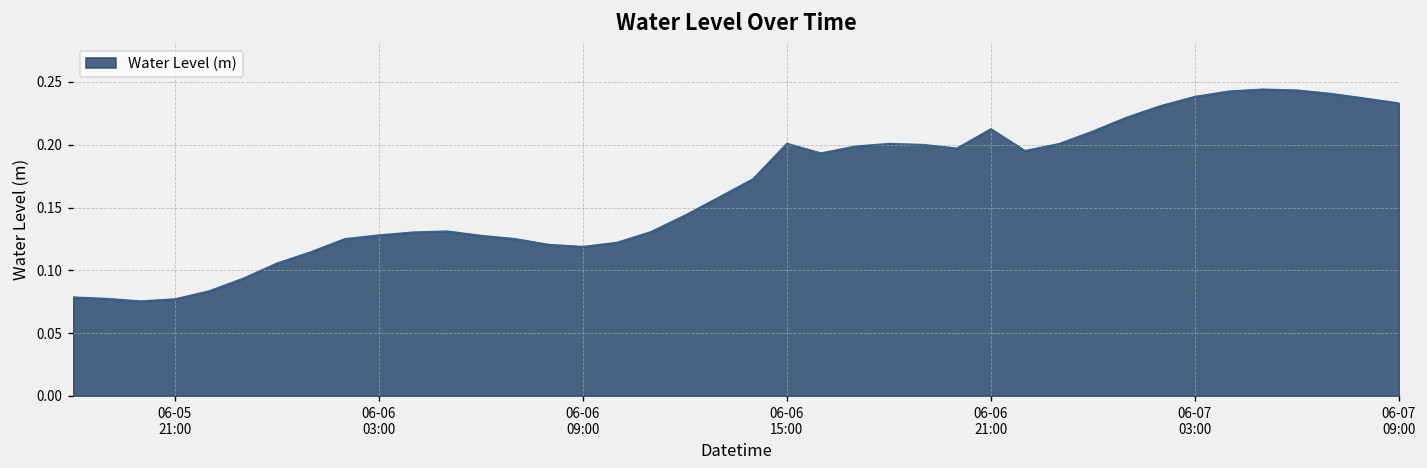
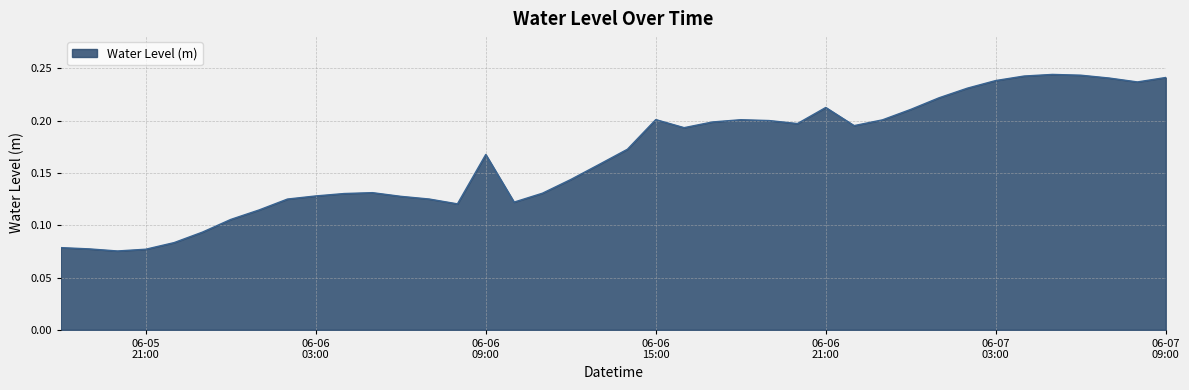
06-06 09:00: 0.119 -> 0.168
06-07 09:00: 0.233 -> 0.241
